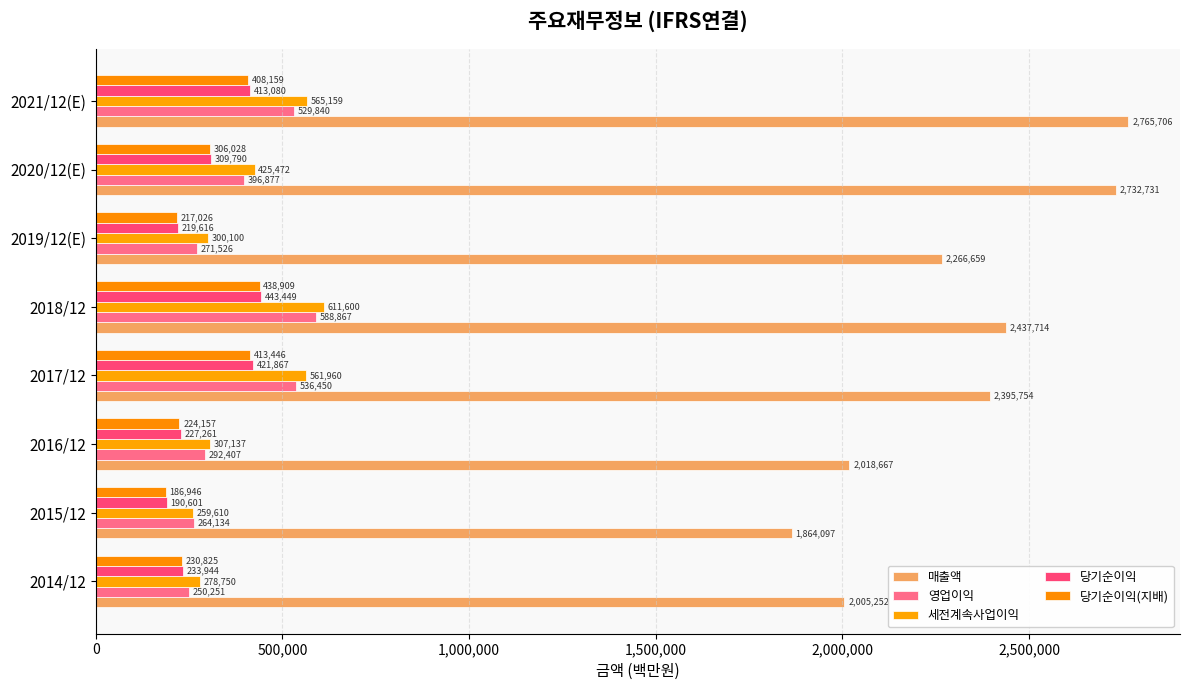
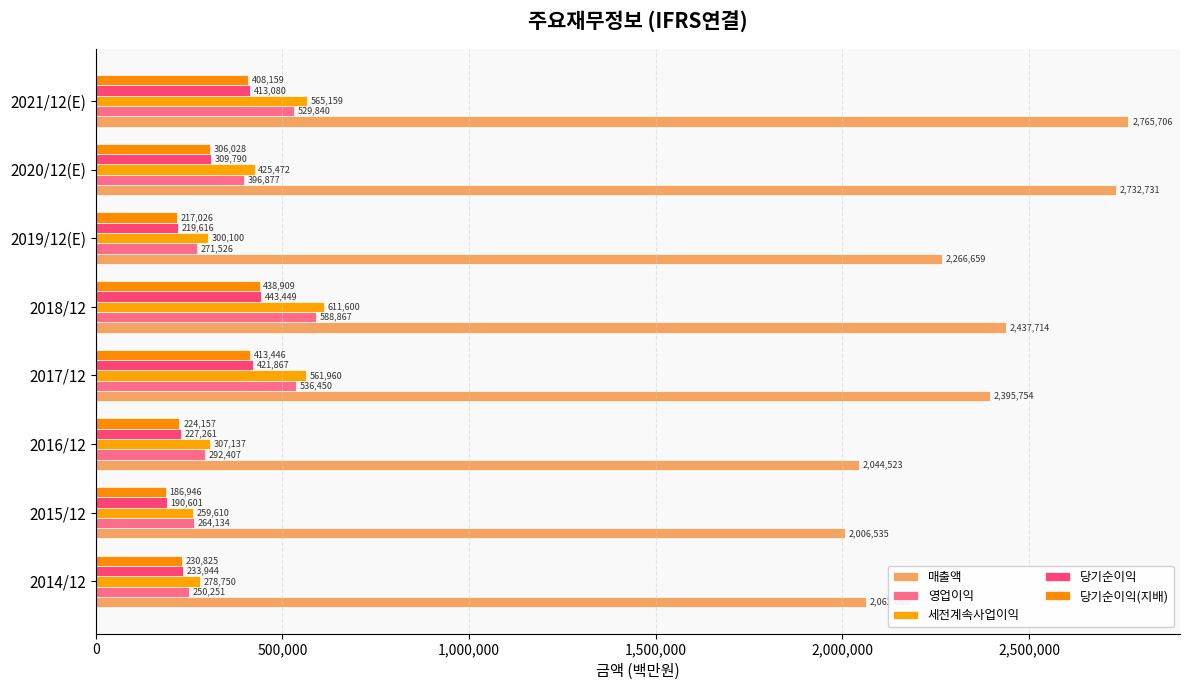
매출액, 2016/12: 2,018,667 -> 2,044,523
매출액, 2015/12: 1,864,097 -> 2,006,535
매출액, 2014/12: 2,010,000 -> 2,060,000
